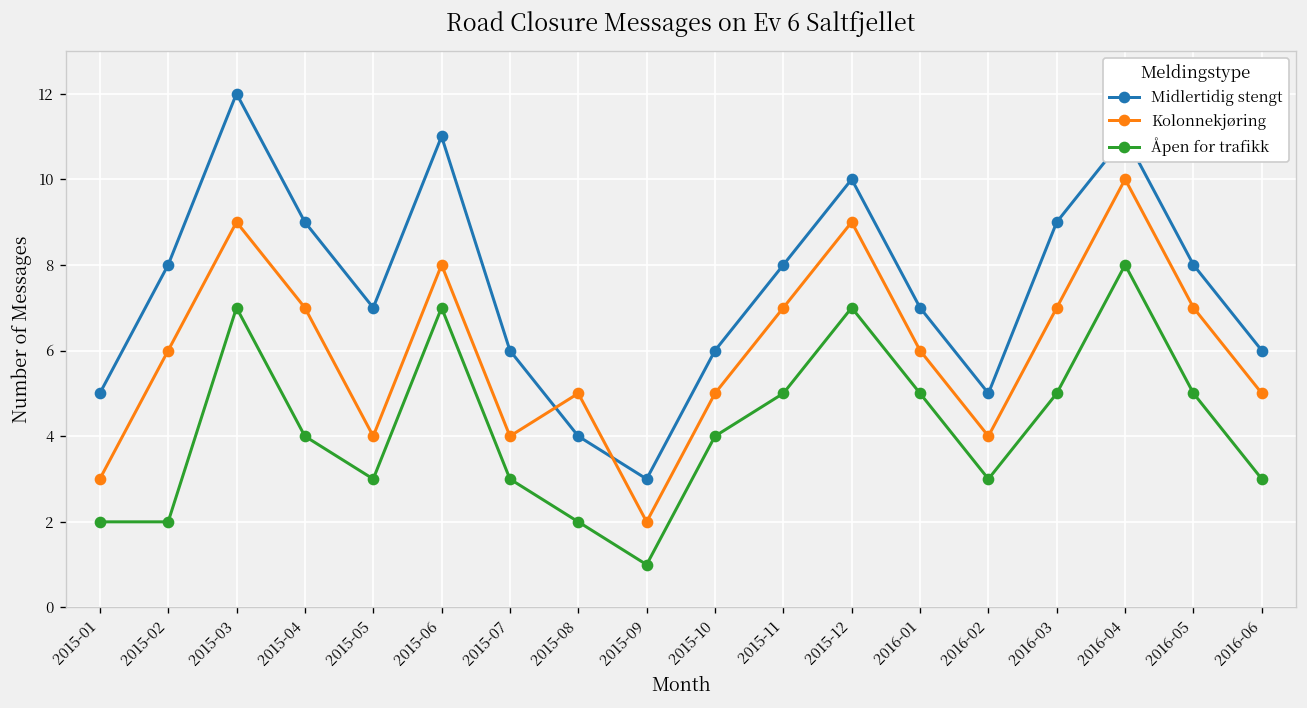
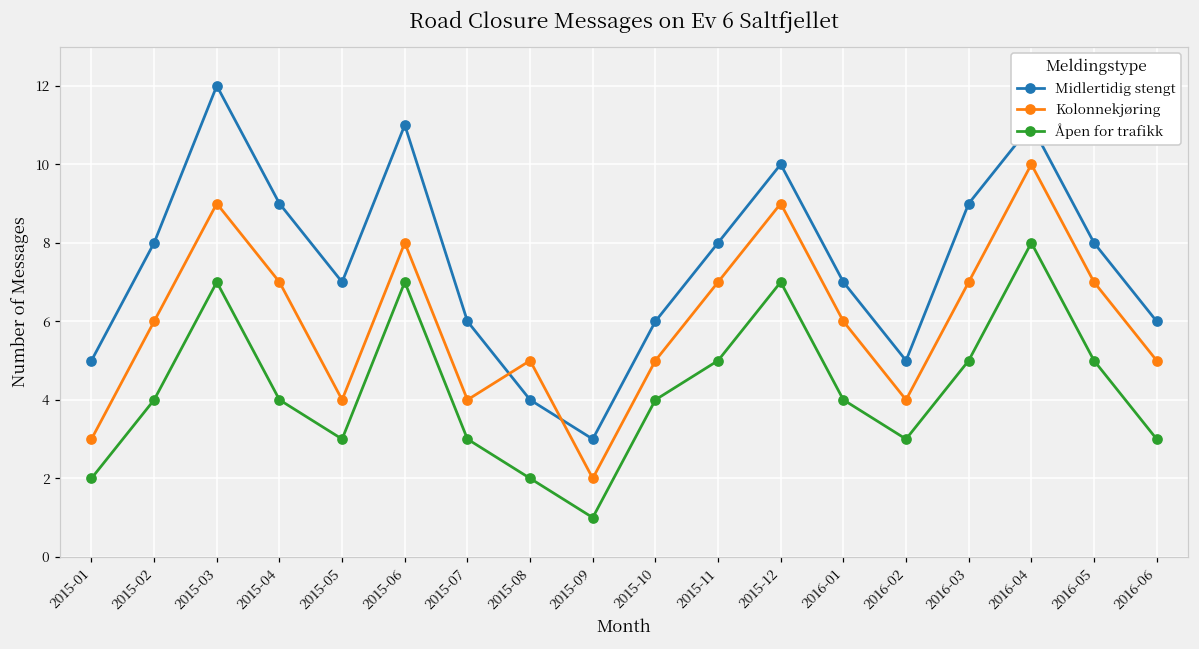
Åpen for trafikk, 2015-02: 2 -> 4
Åpen for trafikk, 2016-01: 5 -> 4
